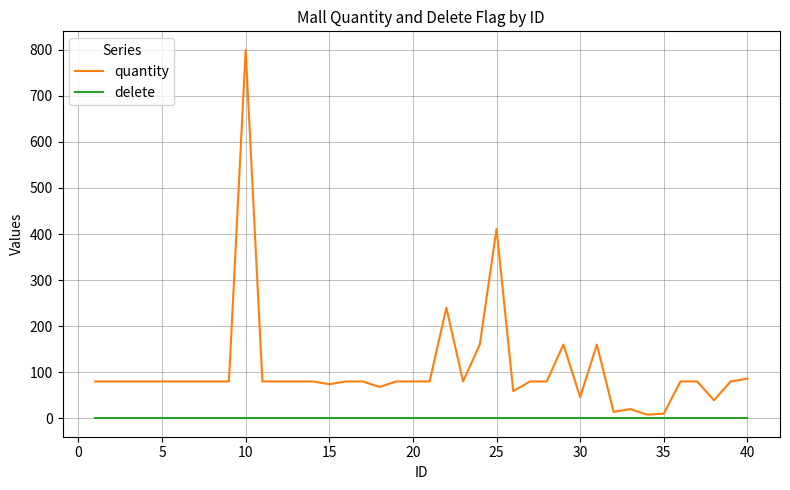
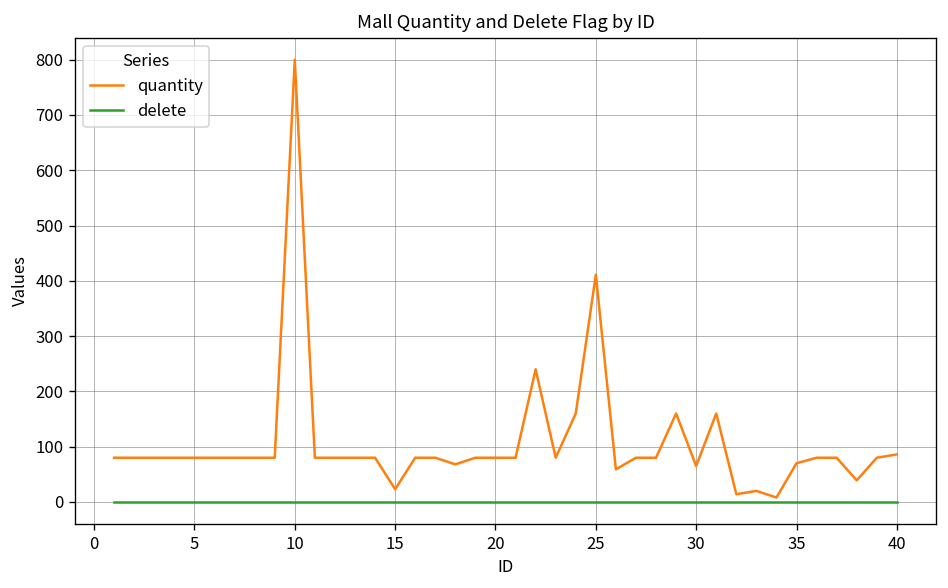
quantity, 15: 70 -> 20
quantity, 30: 50 -> 70
quantity, 35: 10 -> 70
